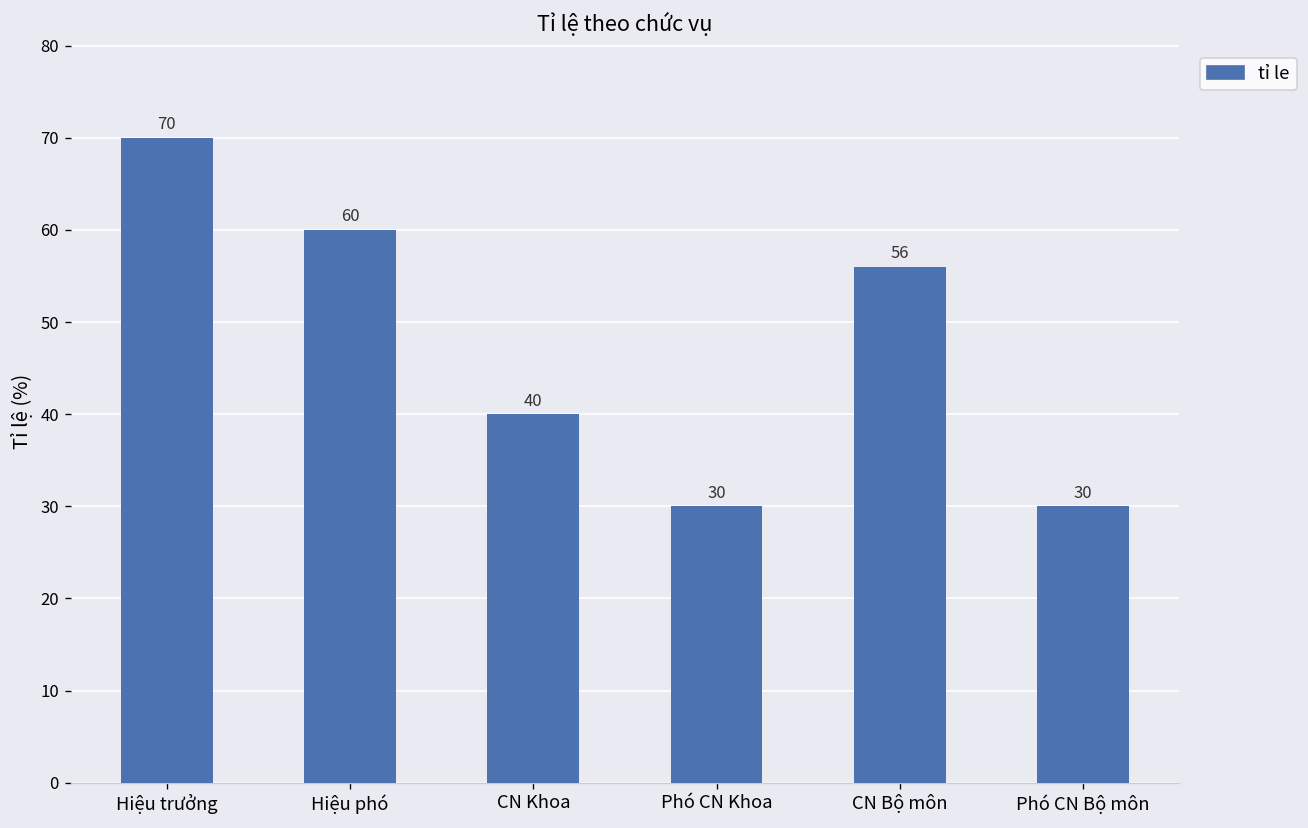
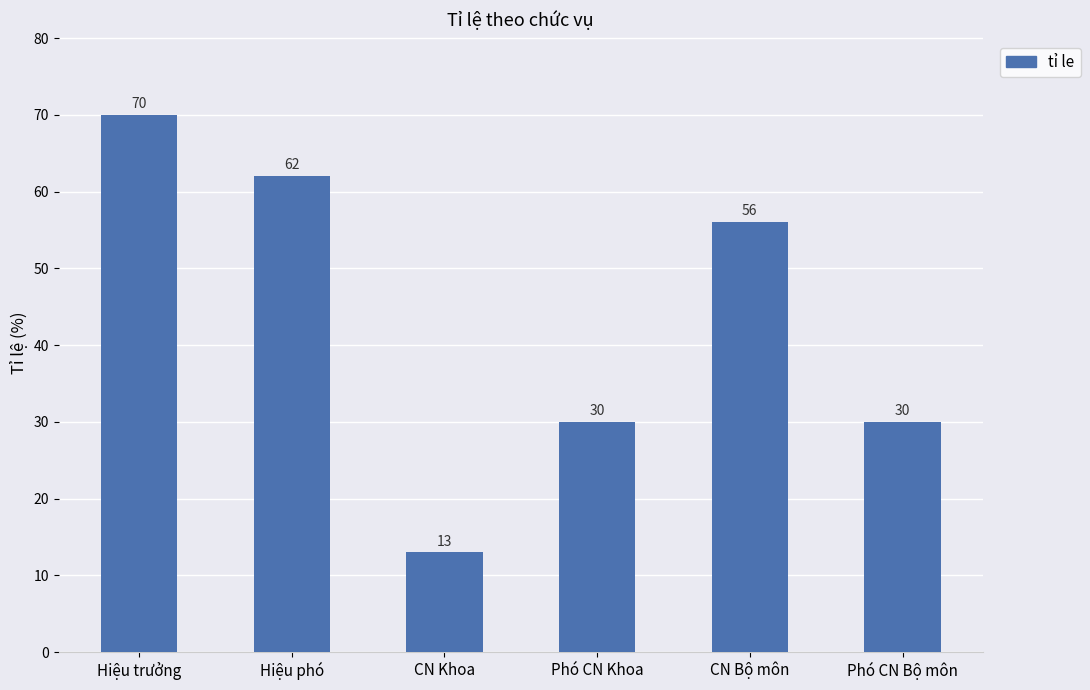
Hiệu phó: 60 -> 62
CN Khoa: 40 -> 13
